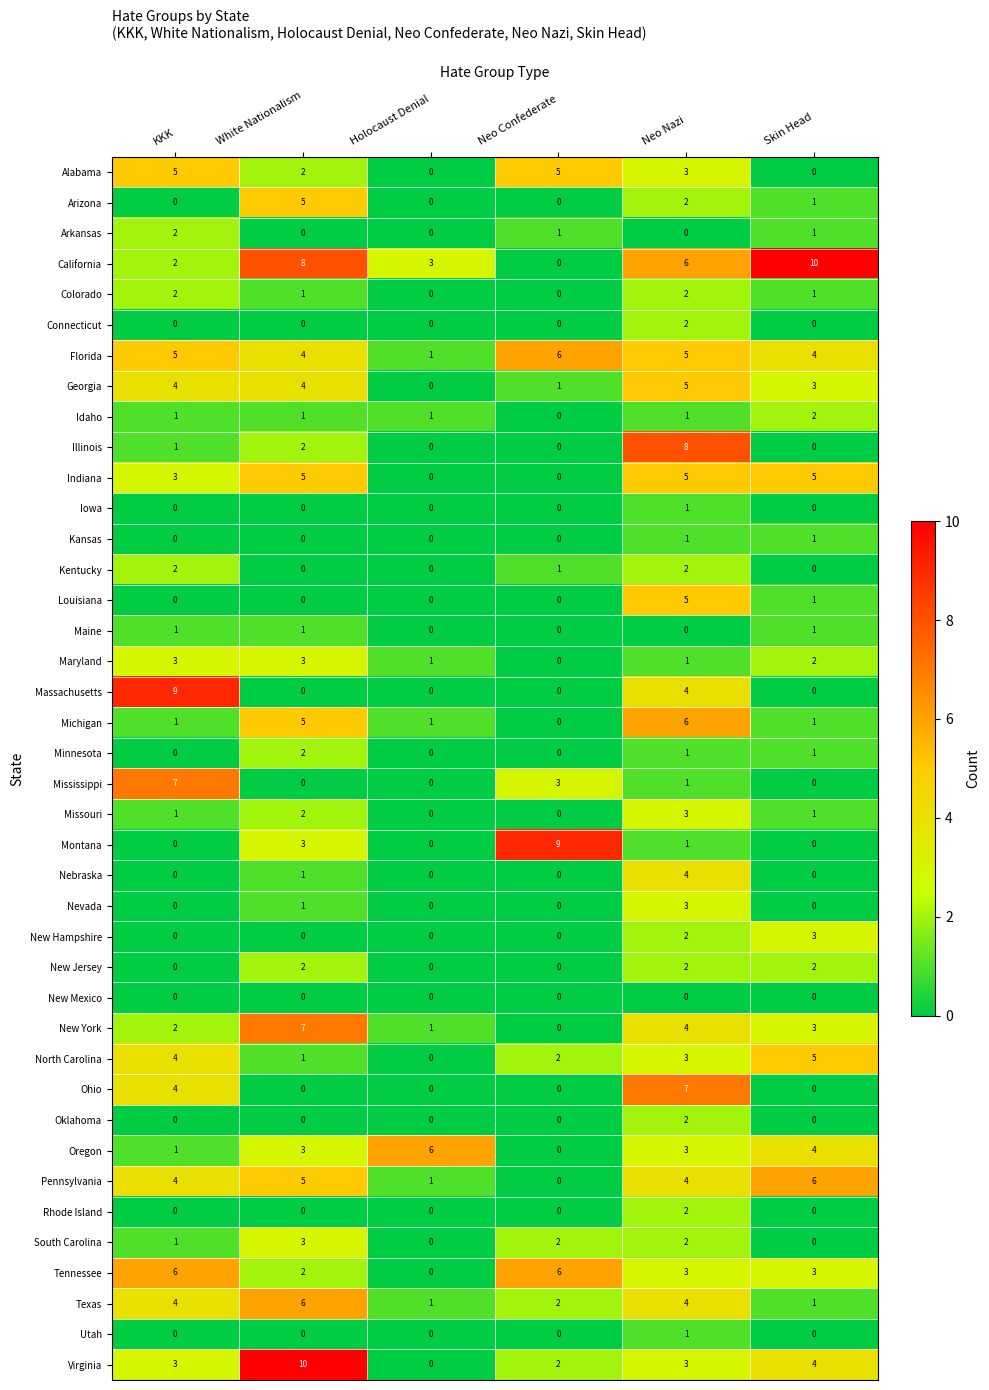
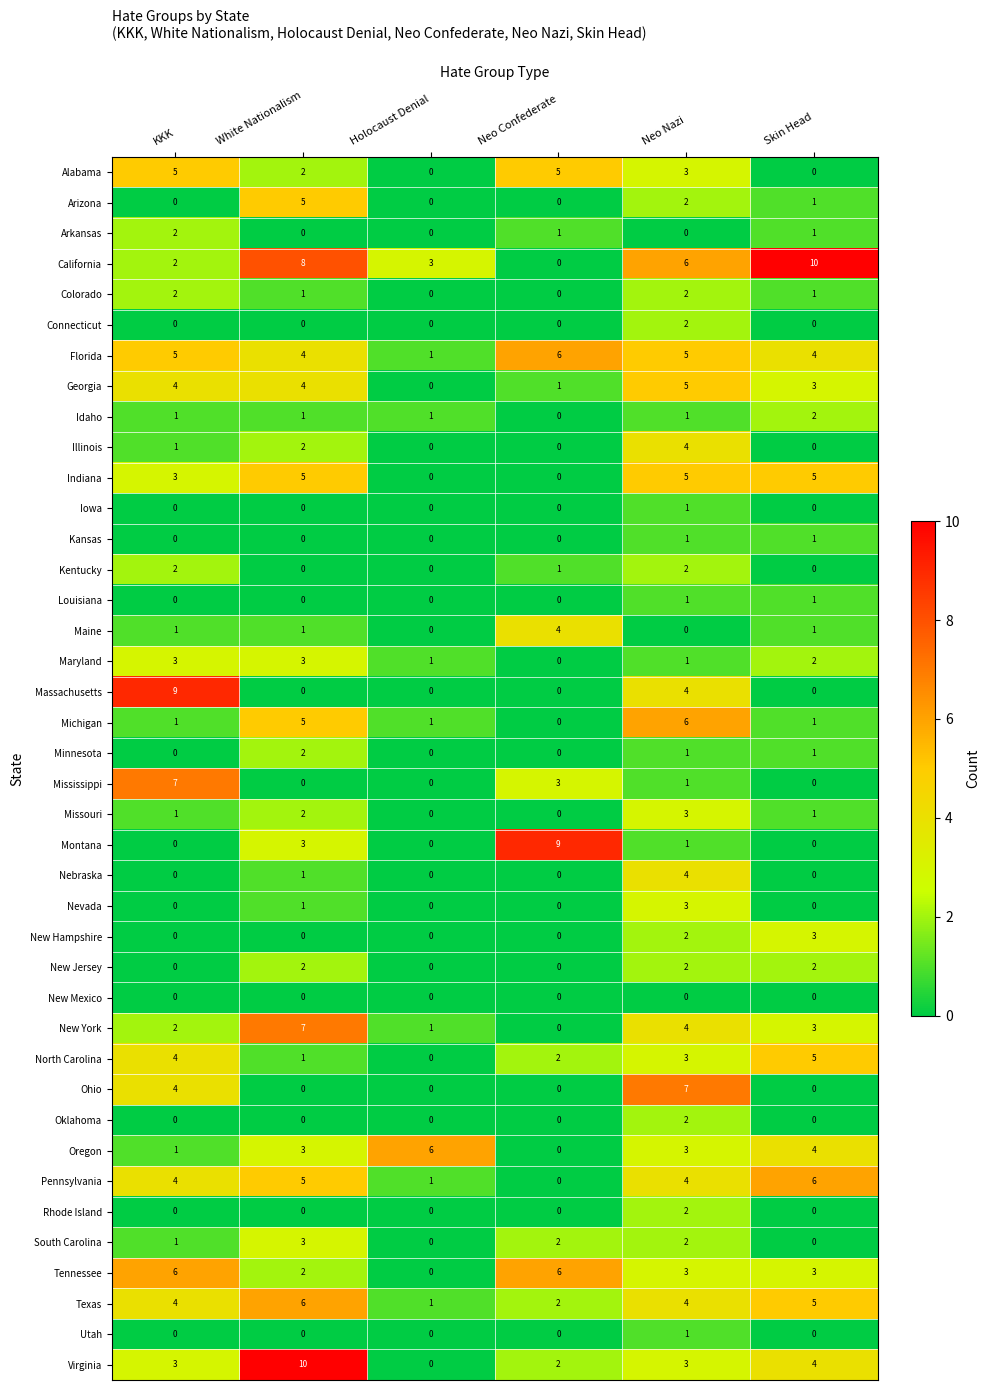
Illinois, Neo Nazi: 8 -> 4
Louisiana, Neo Nazi: 5 -> 1
Maine, Neo Confederate: 0 -> 4
Texas, Skin Head: 1 -> 5
